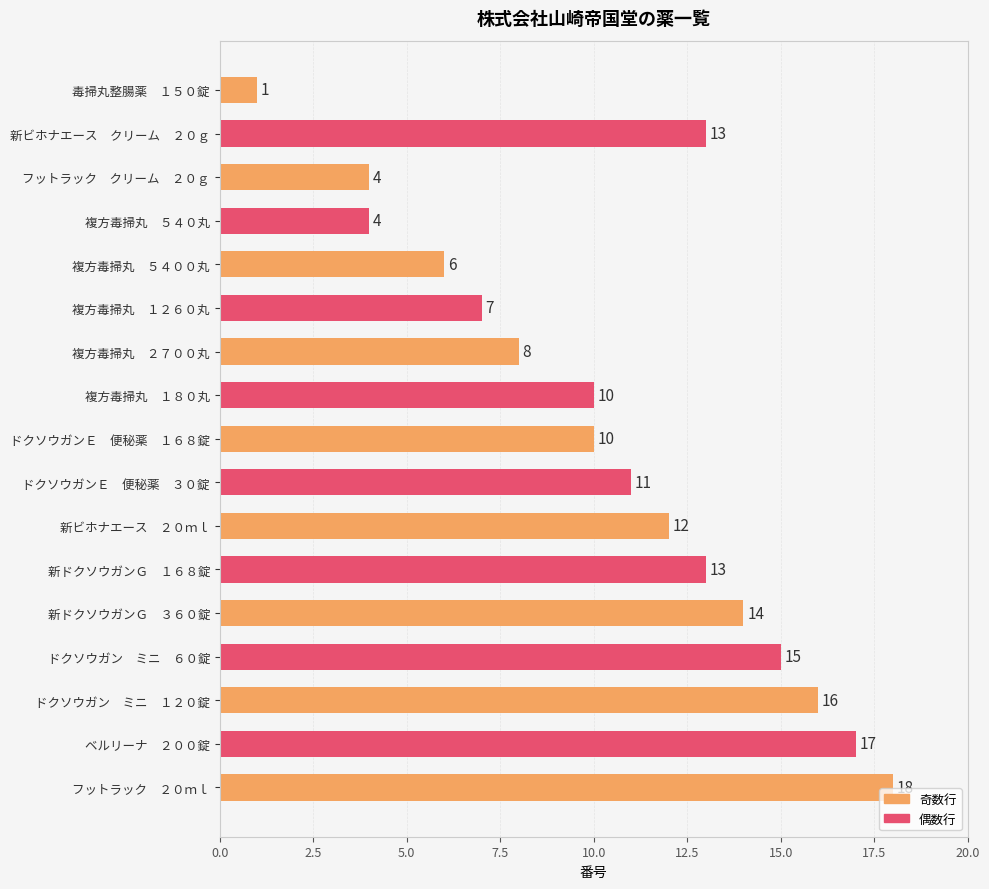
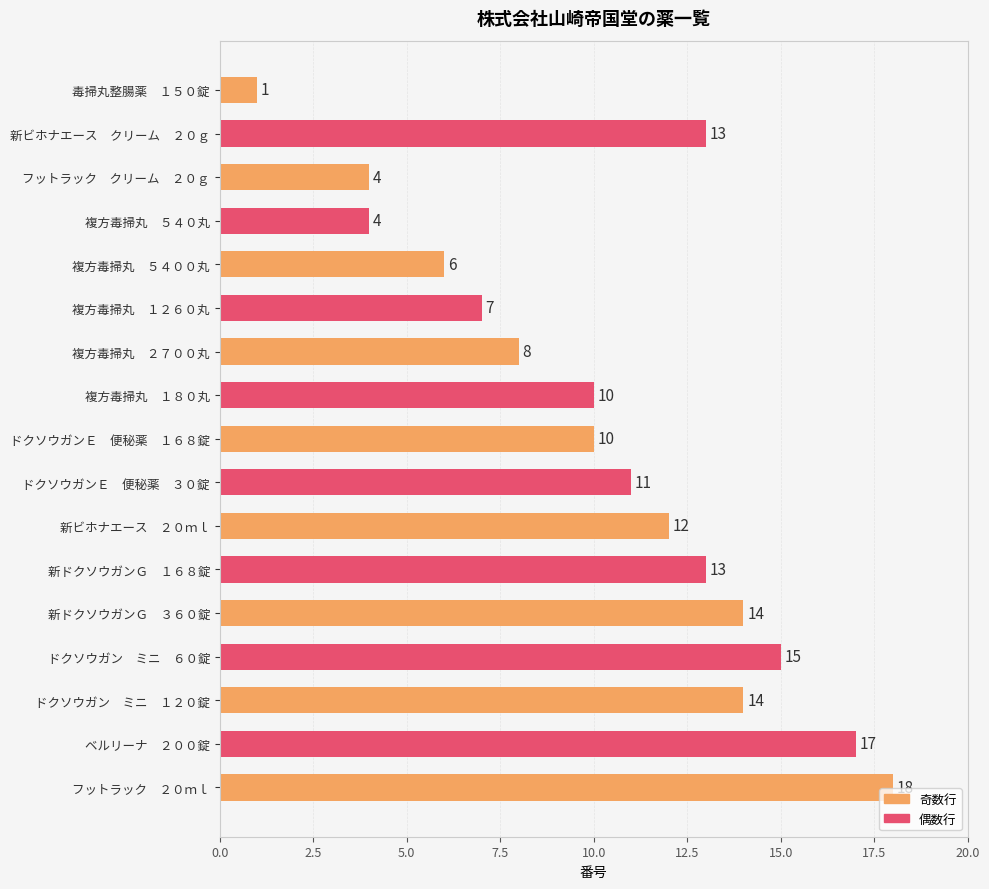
ドクソウガン ミニ １２０錠: 16 -> 14
